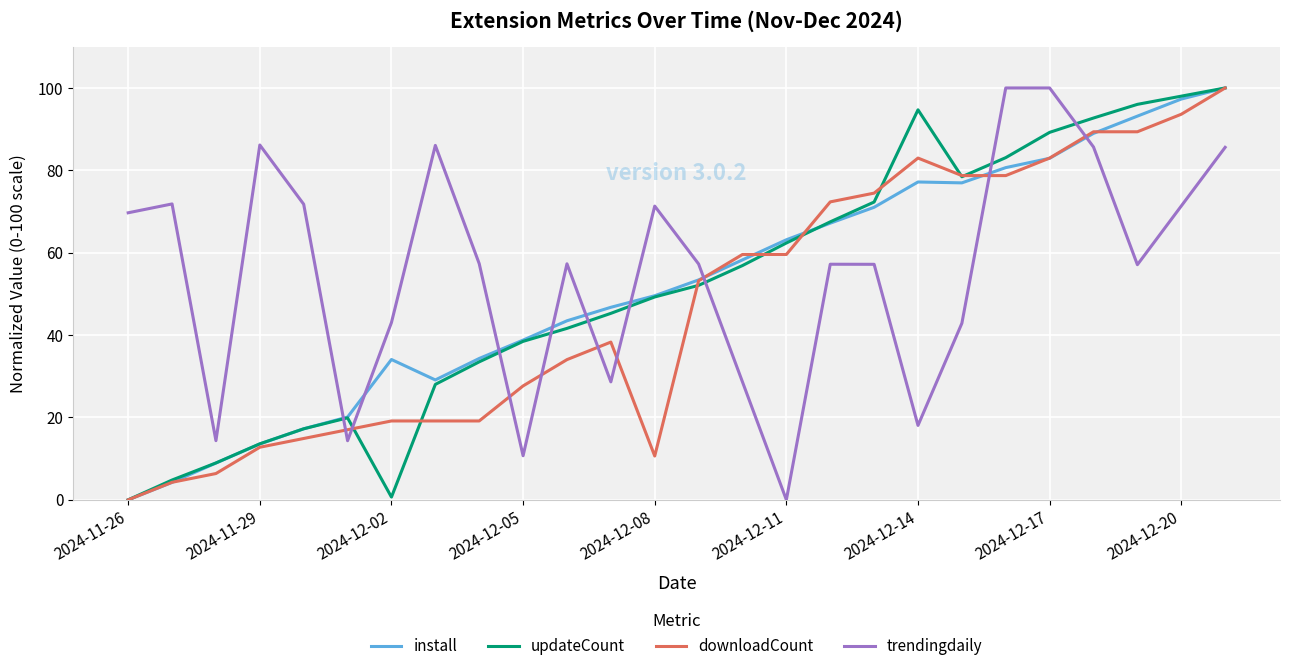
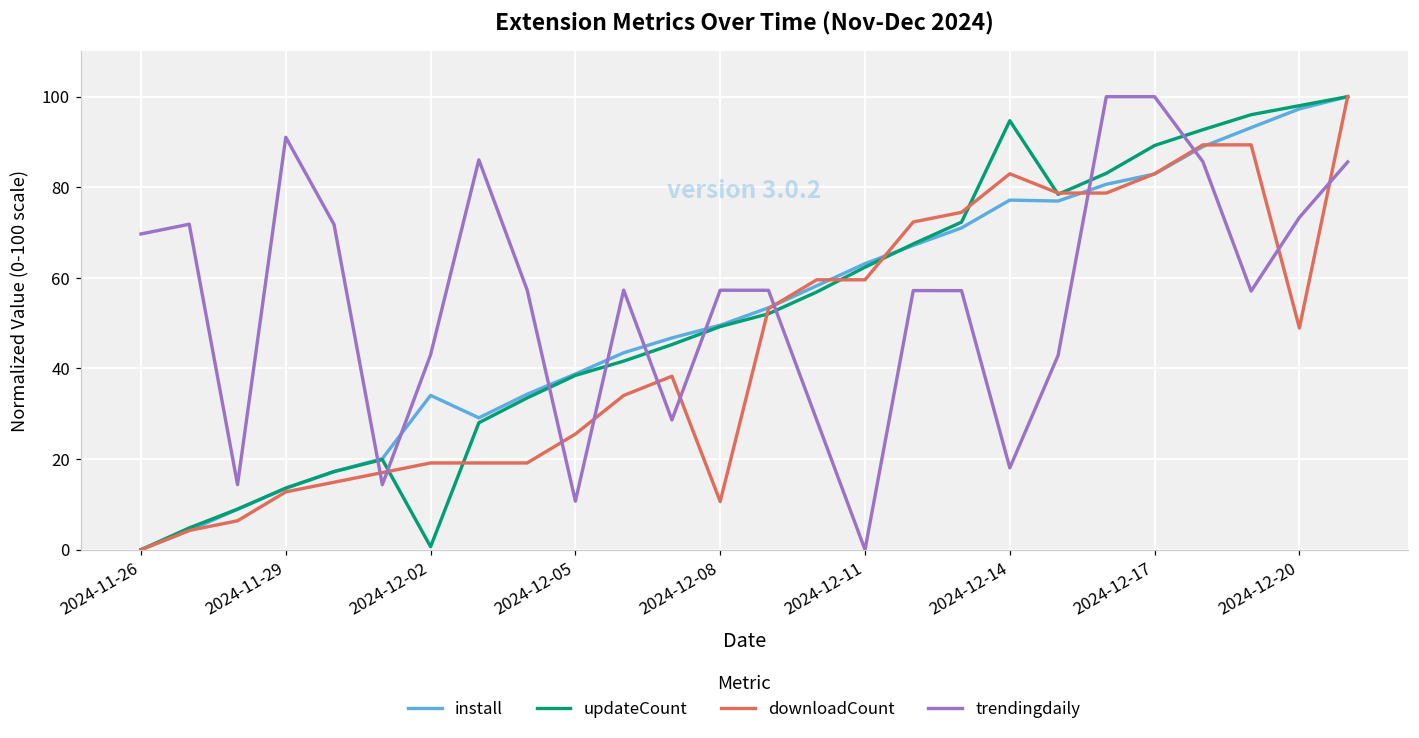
trendingdaily, 2024-11-29: 86 -> 91
downloadCount, 2024-12-05: 28 -> 26
trendingdaily, 2024-12-08: 71 -> 57
downloadCount, 2024-12-20: 94 -> 49
trendingdaily, 2024-12-20: 71 -> 73
